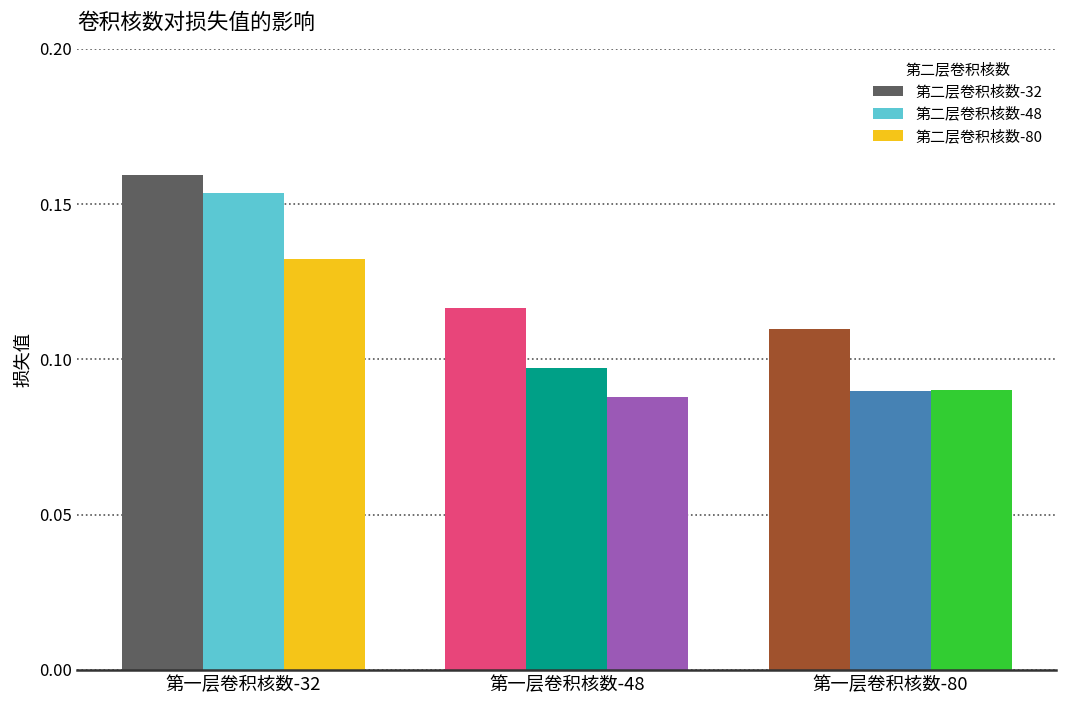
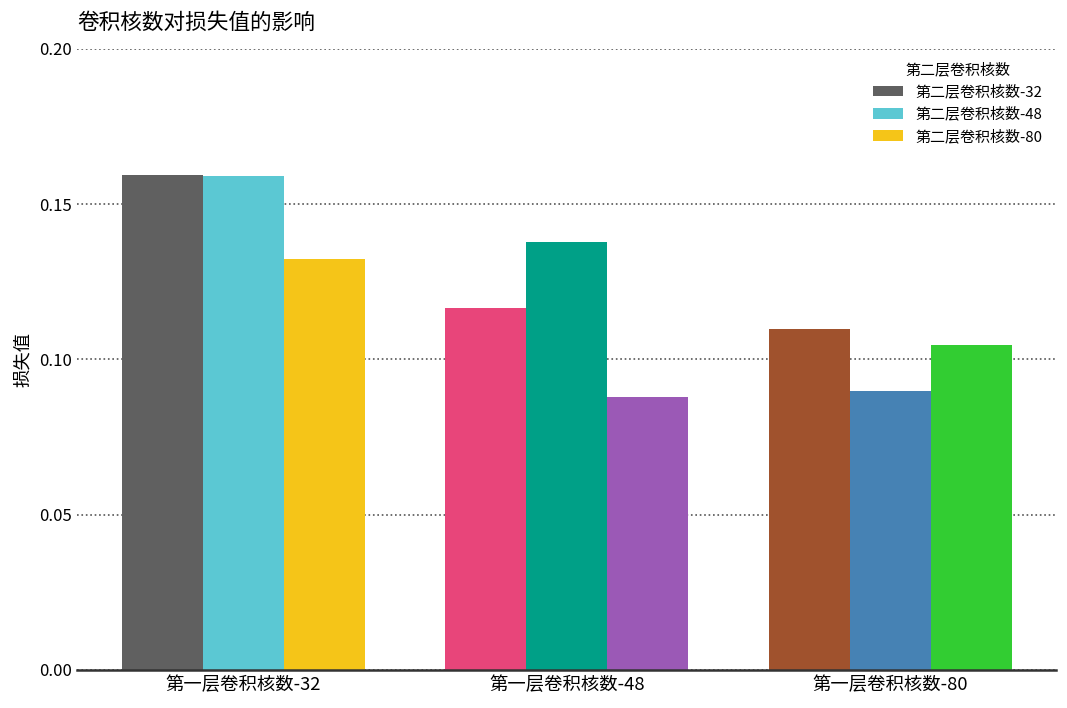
第二层卷积核数-48, 第一层卷积核数-32: 0.154 -> 0.159
第二层卷积核数-48, 第一层卷积核数-48: 0.097 -> 0.138
第二层卷积核数-80, 第一层卷积核数-80: 0.090 -> 0.105
